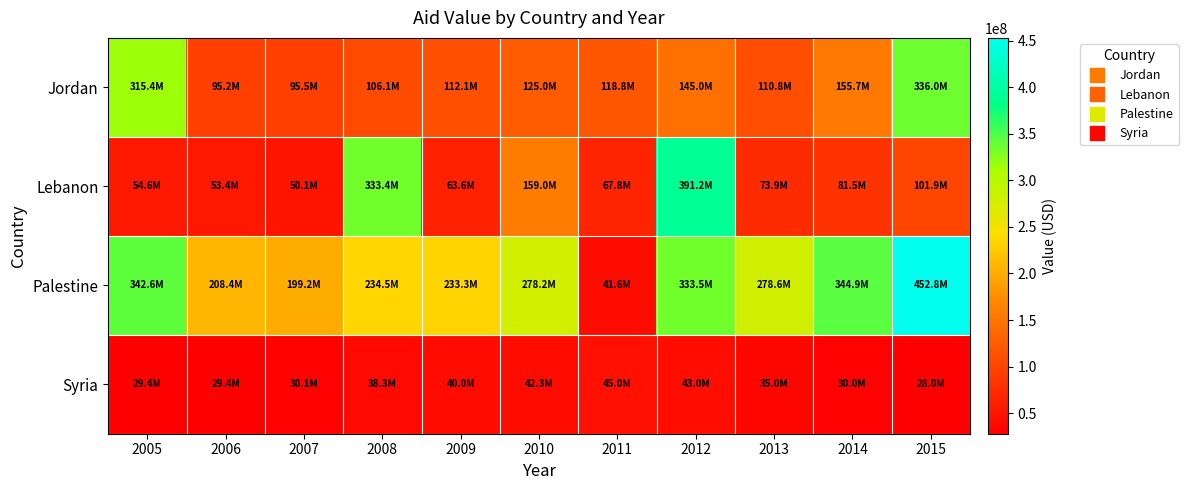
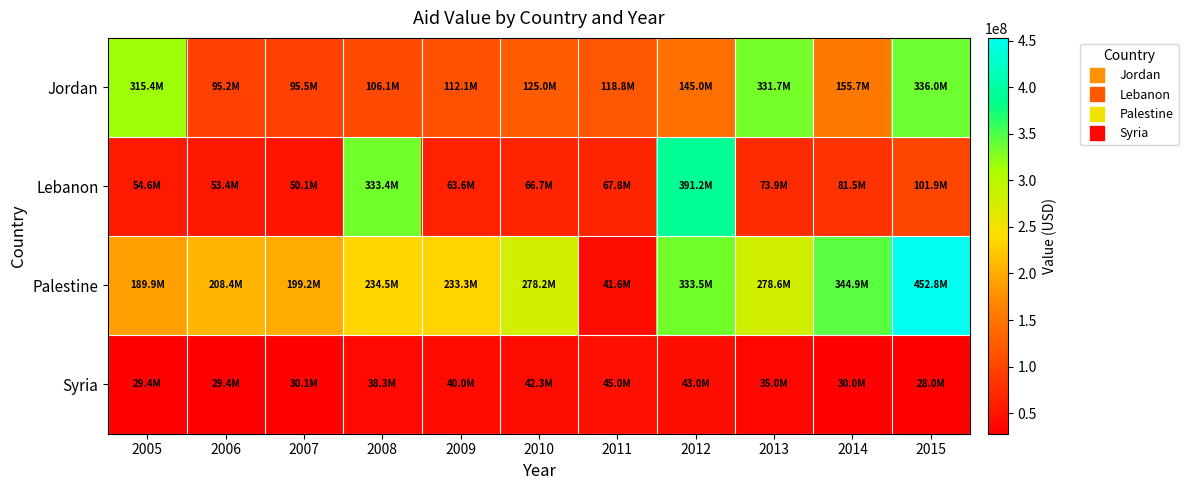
Jordan, 2013: 110.8M -> 331.7M
Lebanon, 2010: 159.0M -> 66.7M
Palestine, 2005: 342.6M -> 189.9M
